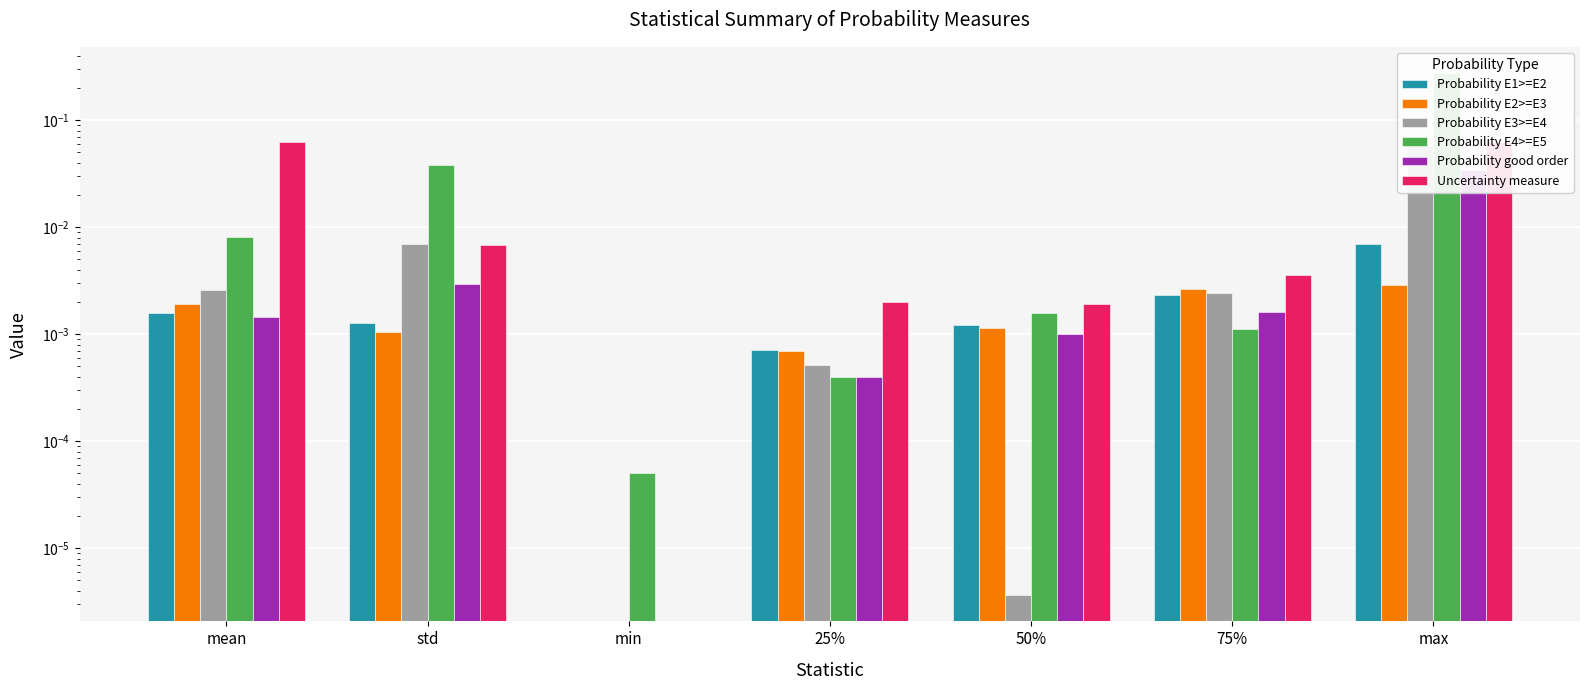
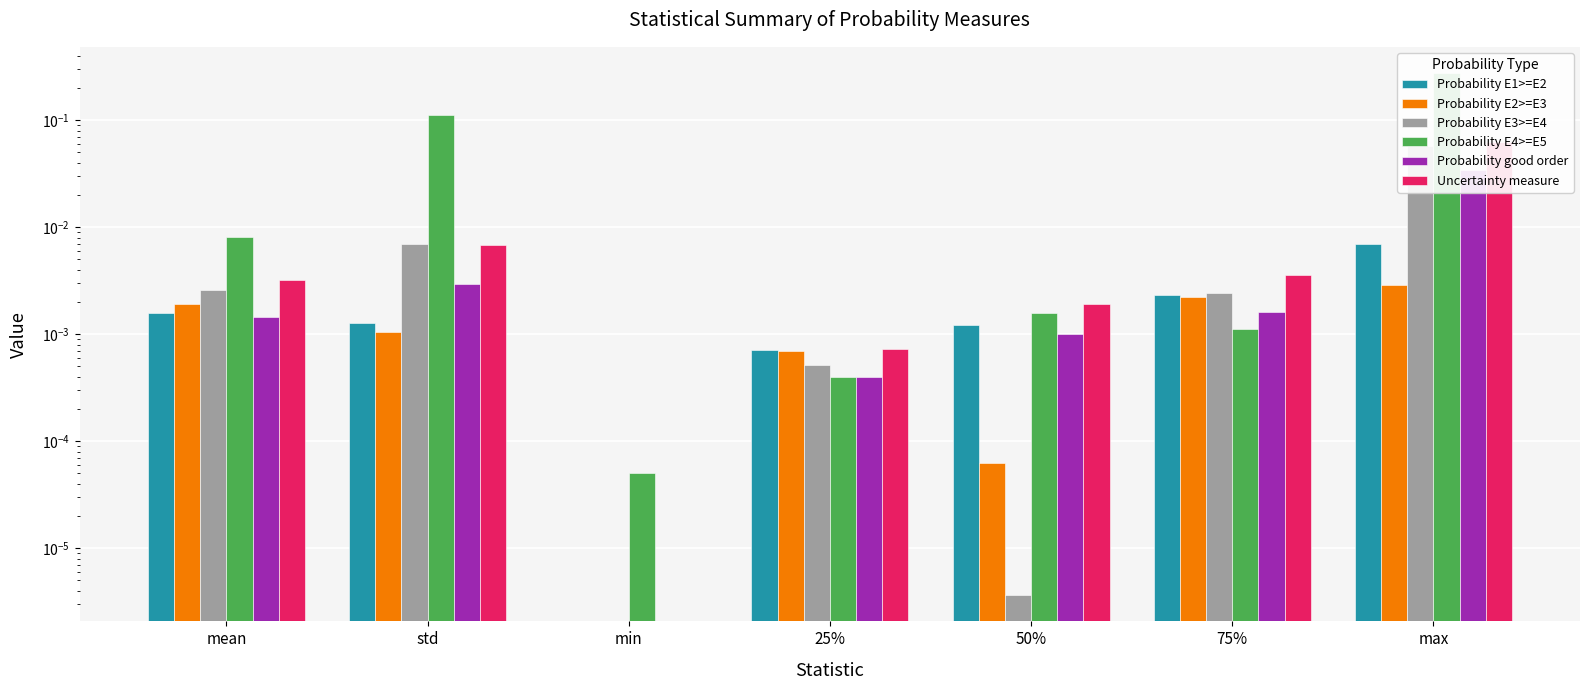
Uncertainty measure, mean: 0.06 -> 0.0032
Probability E4>=E5, std: 0.039 -> 0.11
Uncertainty measure, 25%: 0.0020 -> 0.0007
Probability E2>=E3, 50%: 0.0011 -> 0.00006
Probability E2>=E3, 75%: 0.0027 -> 0.0022
